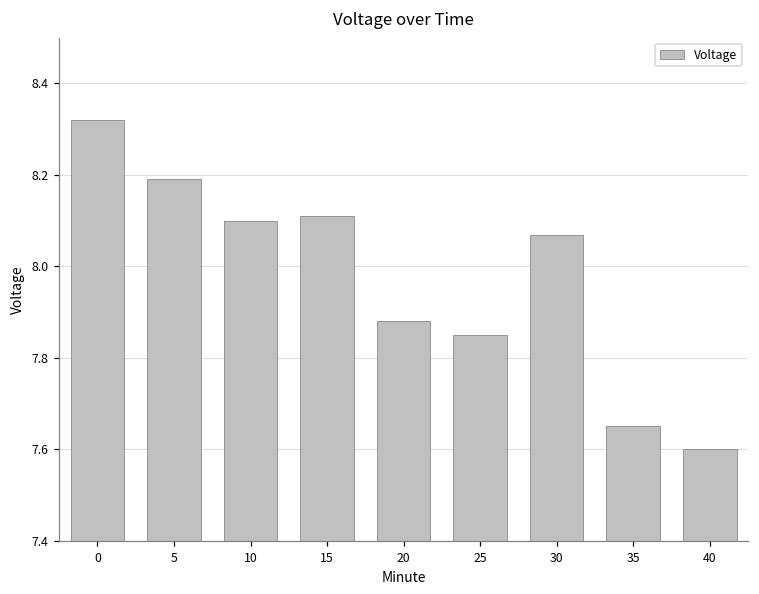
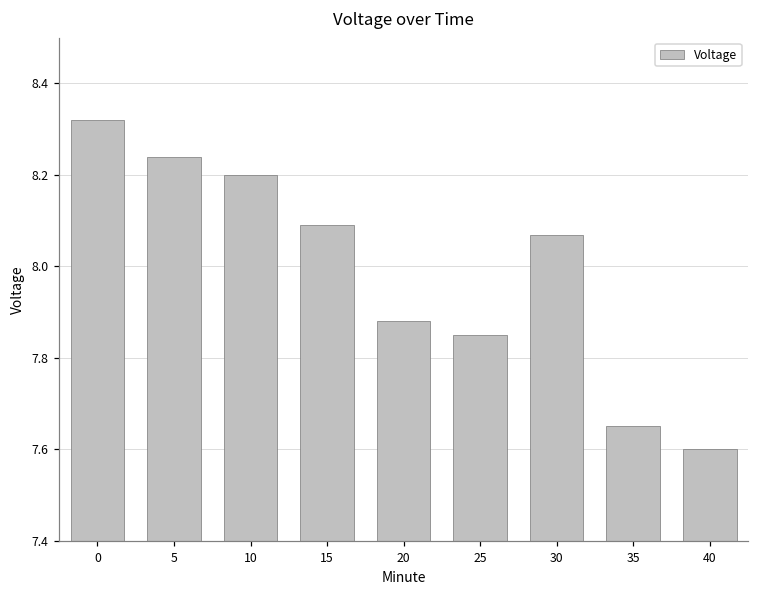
5: 8.19 -> 8.24
10: 8.1 -> 8.2
15: 8.11 -> 8.09
